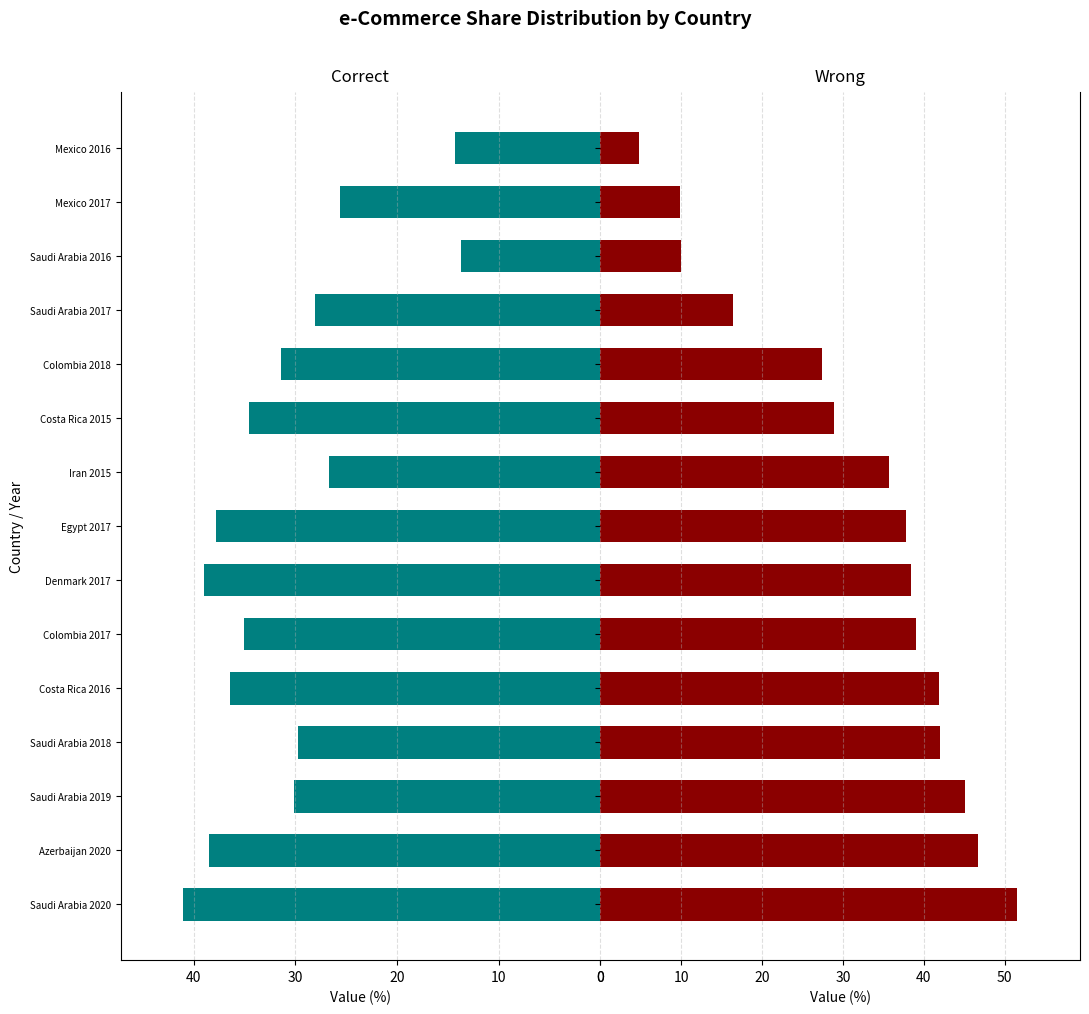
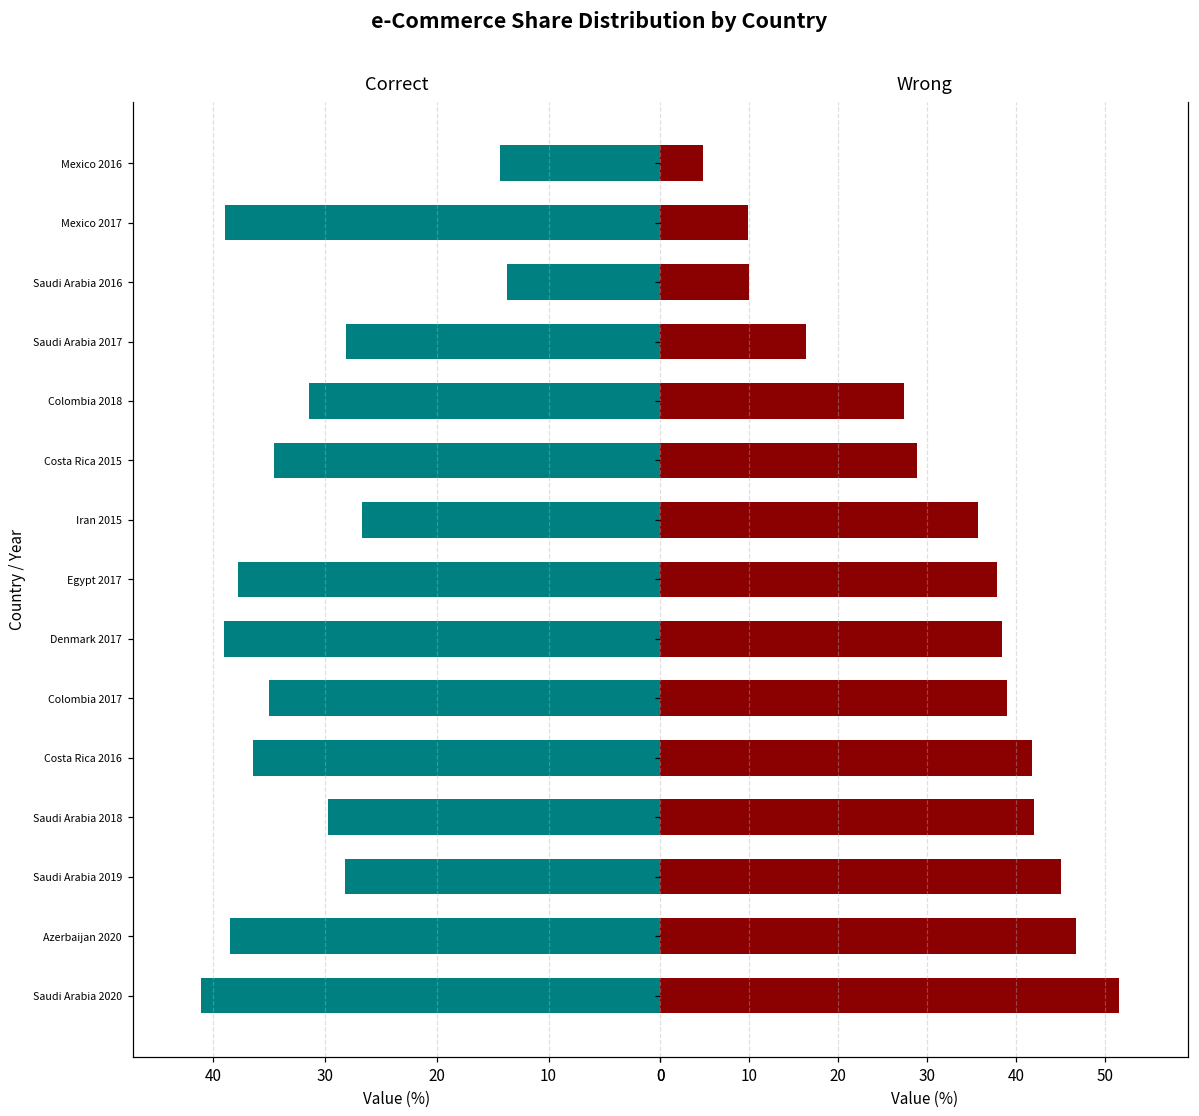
Correct, Mexico 2017: 25.6 -> 39.0
Correct, Saudi Arabia 2019: 30.1 -> 28.2
